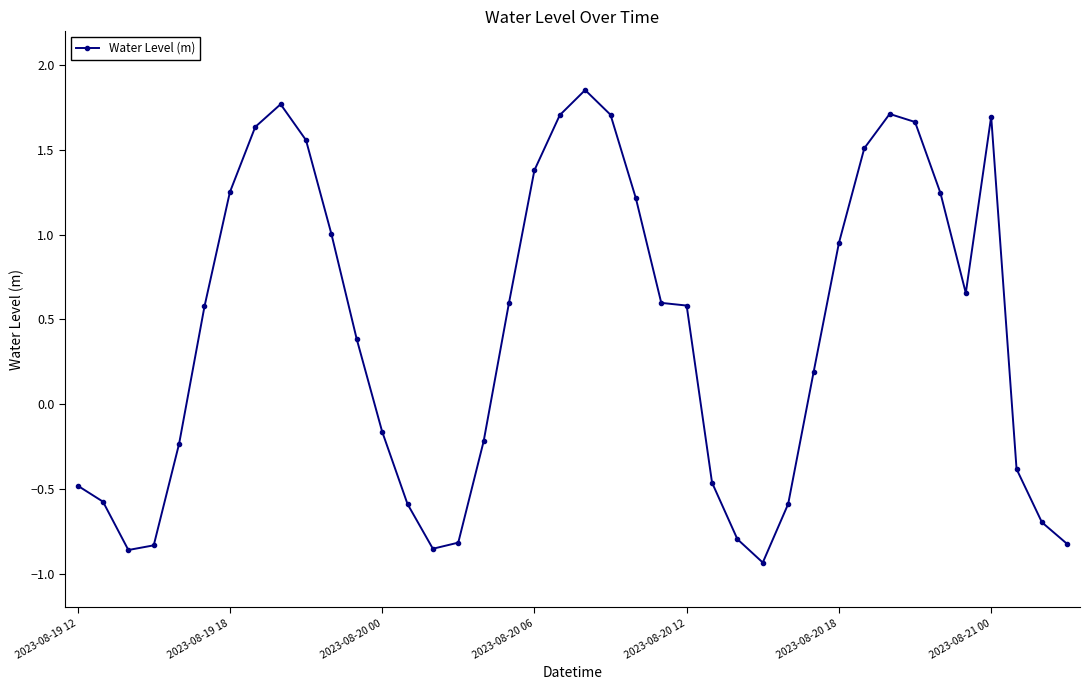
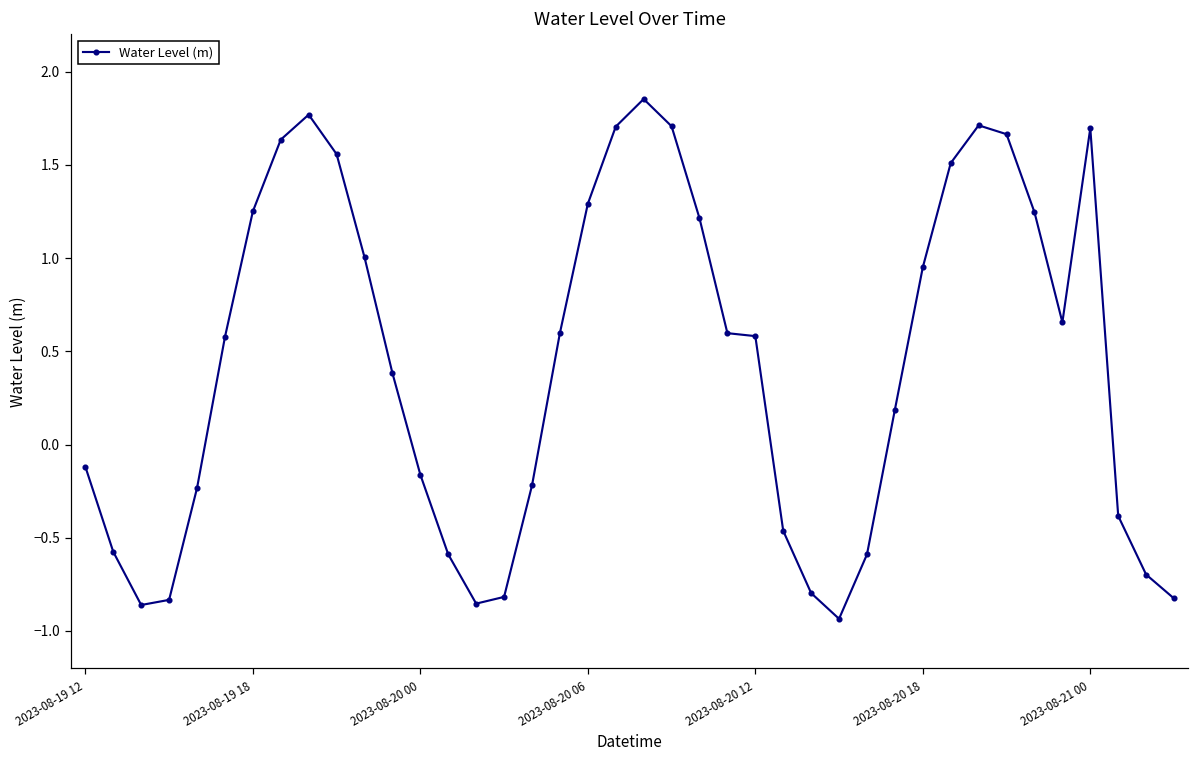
2023-08-19 12: -0.48 -> -0.12
2023-08-20 06: 1.38 -> 1.29
